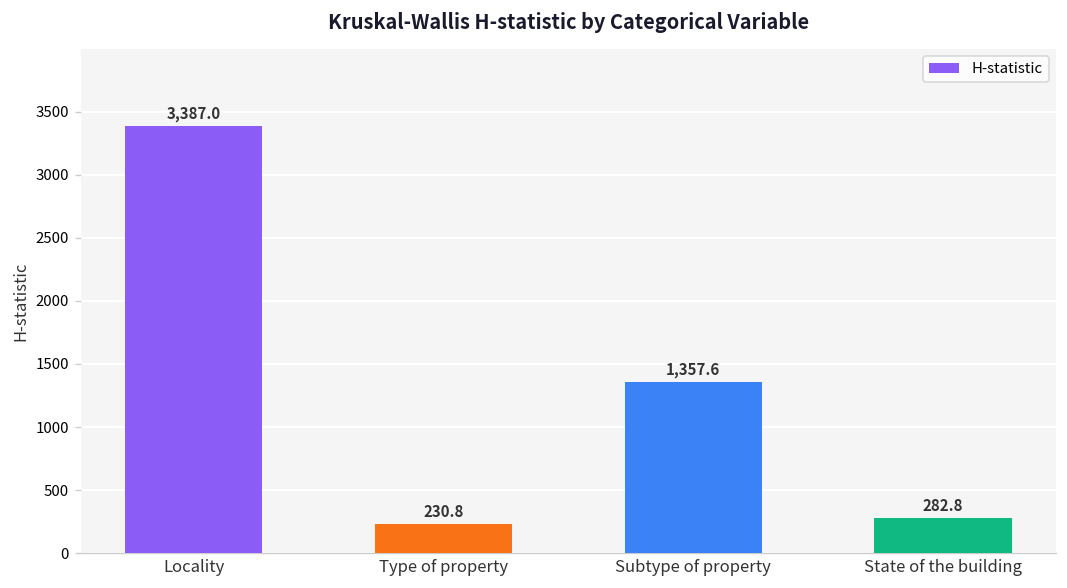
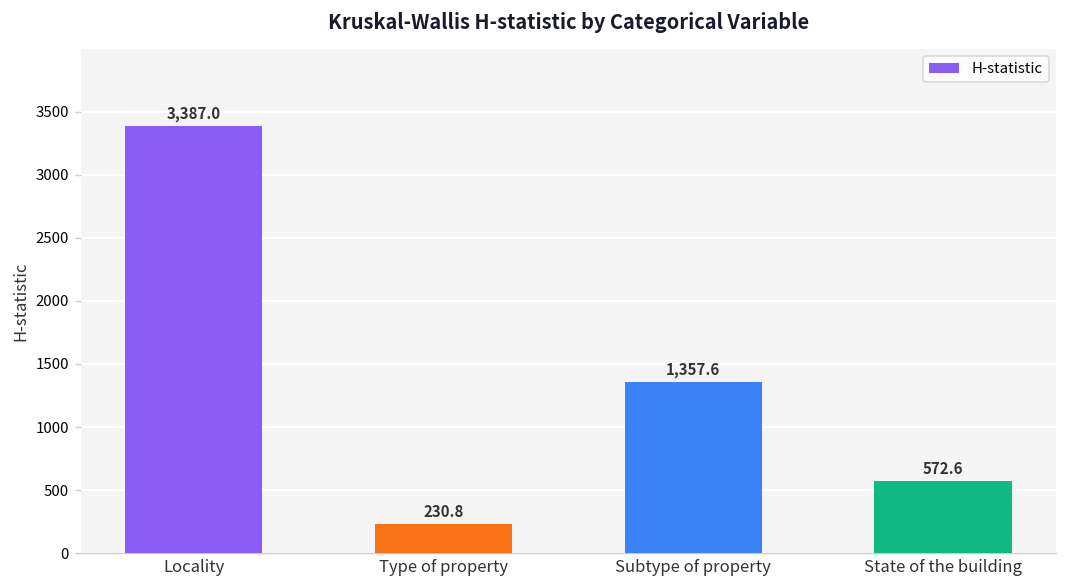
State of the building: 282.8 -> 572.6
